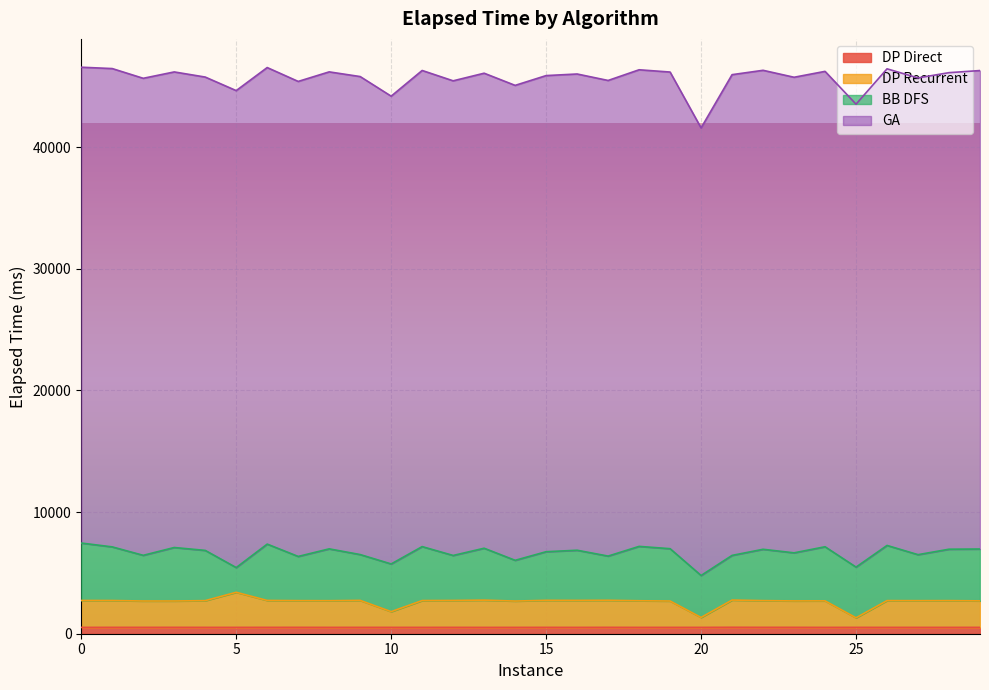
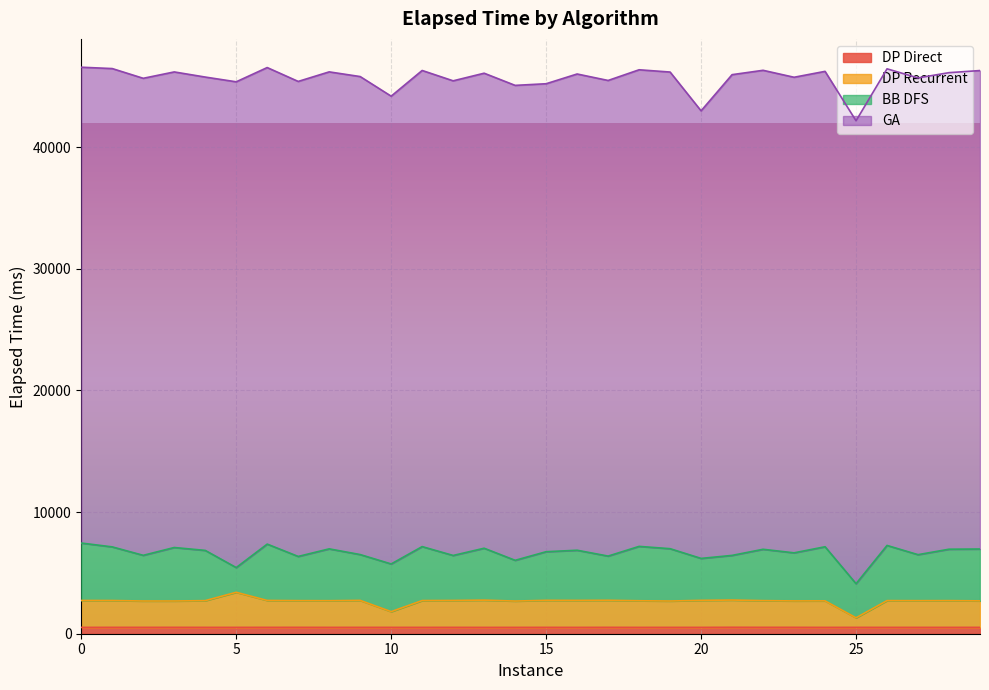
GA, 5: 39200 -> 39900
GA, 15: 39100 -> 38500
DP Recurrent, 20: 800 -> 2200
BB DFS, 25: 4200 -> 2800
